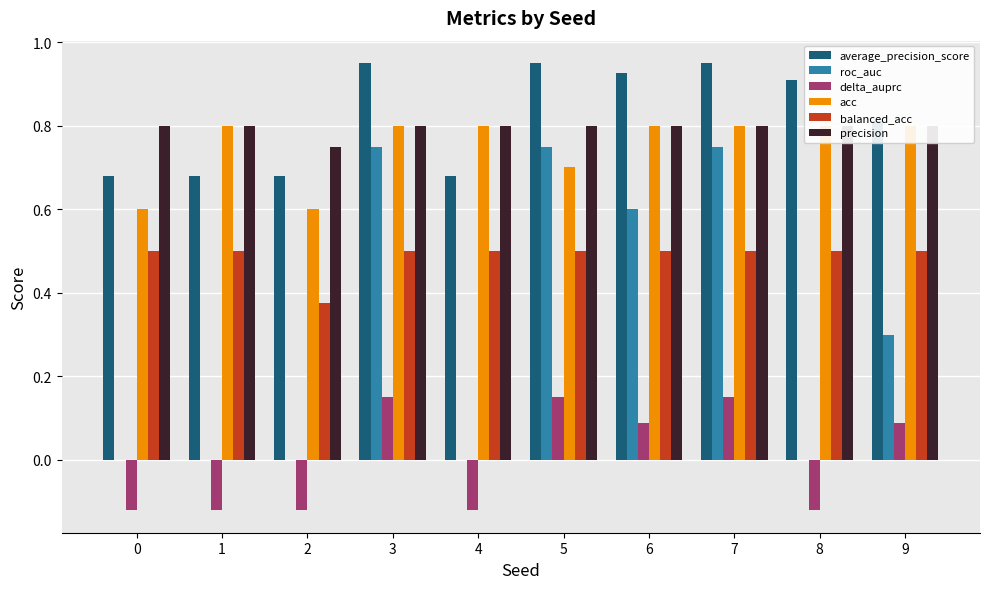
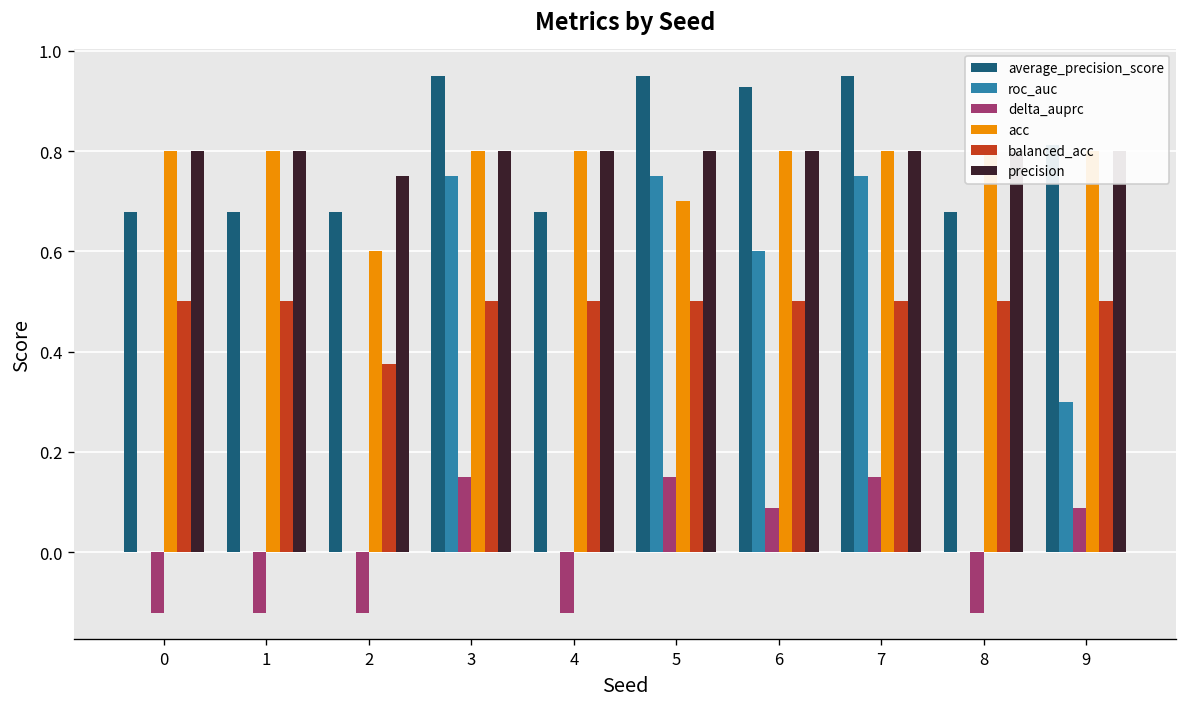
acc, 0: 0.6 -> 0.8
average_precision_score, 8: 0.91 -> 0.68
